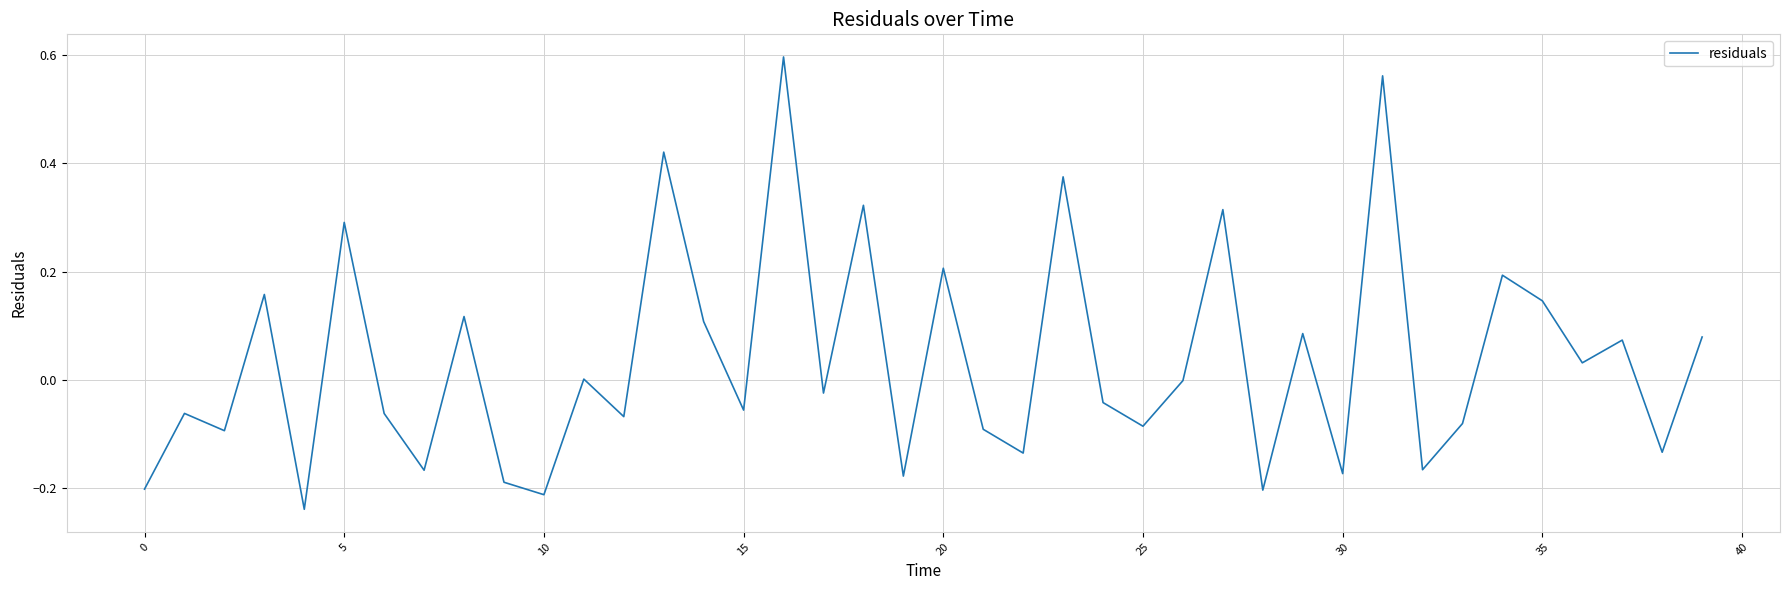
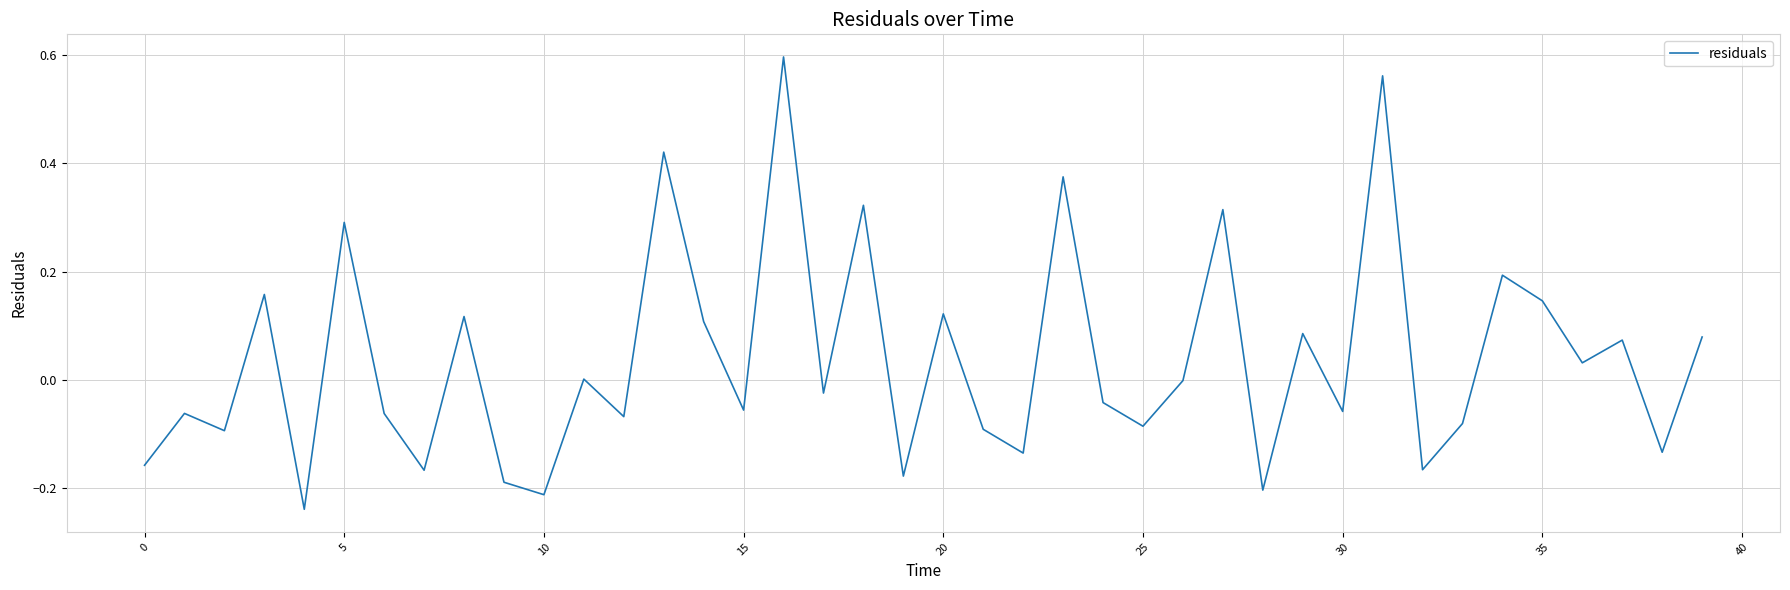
0: -0.20 -> -0.16
20: 0.21 -> 0.12
30: -0.17 -> -0.06
